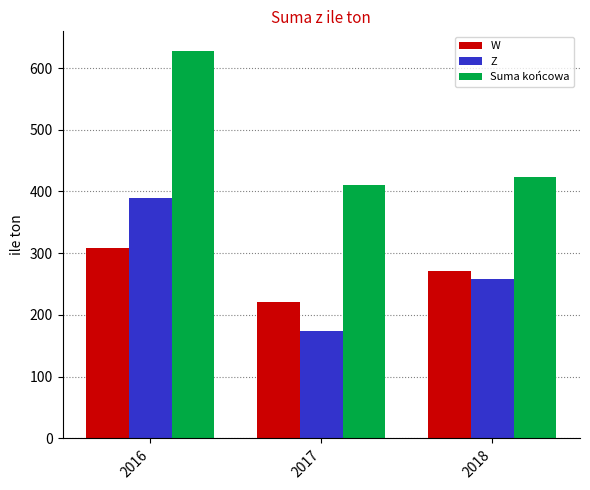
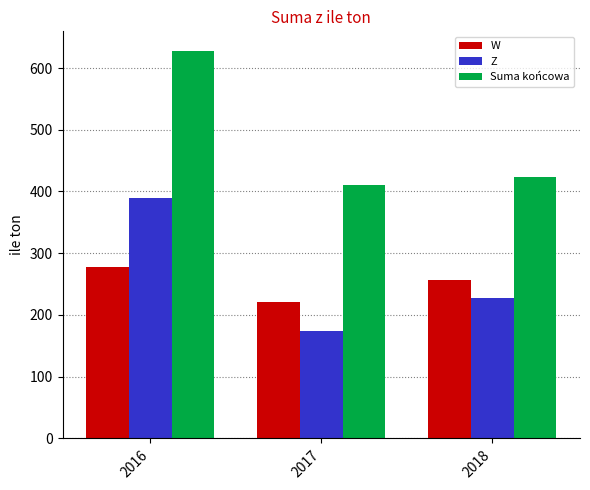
W, 2016: 310 -> 280
W, 2018: 270 -> 260
Z, 2018: 260 -> 230
